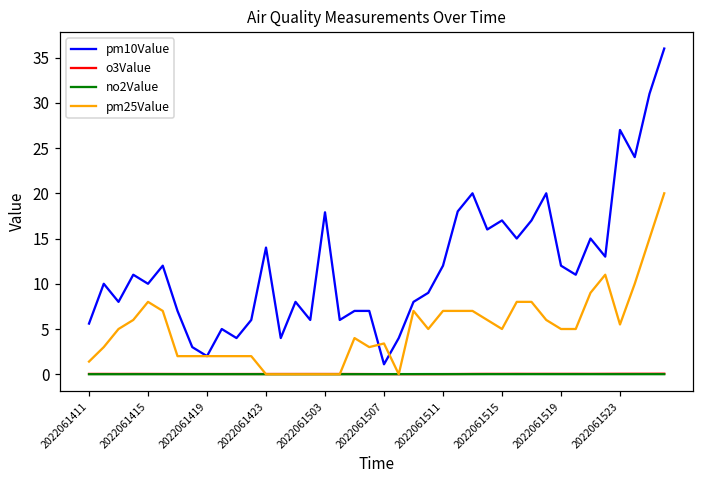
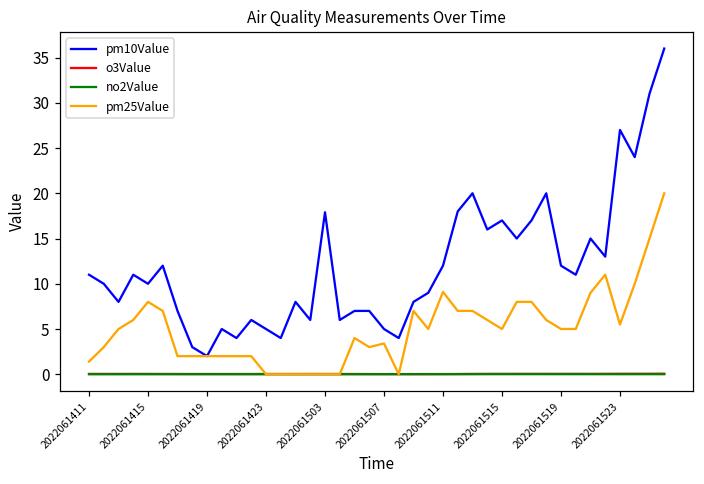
pm10Value, 2022061411: 6 -> 11
pm10Value, 2022061423: 14 -> 5
pm10Value, 2022061507: 1 -> 5
pm25Value, 2022061511: 7 -> 9
